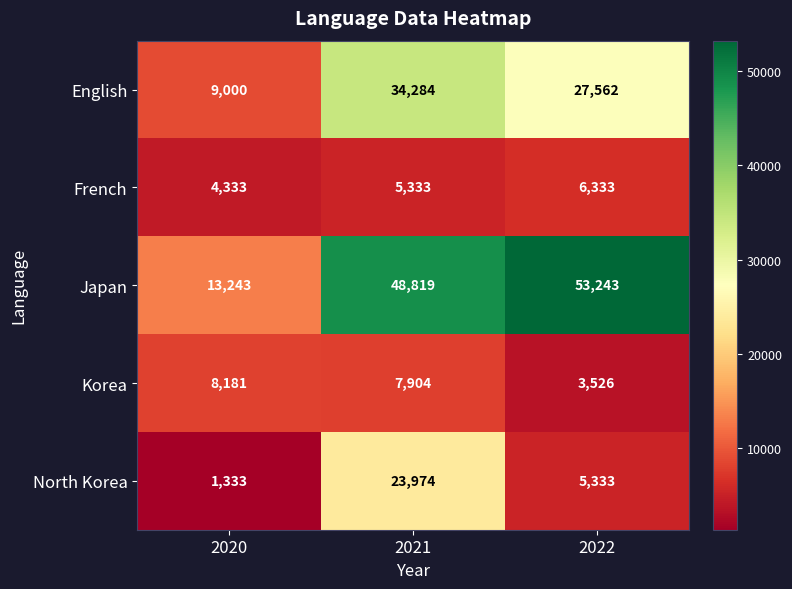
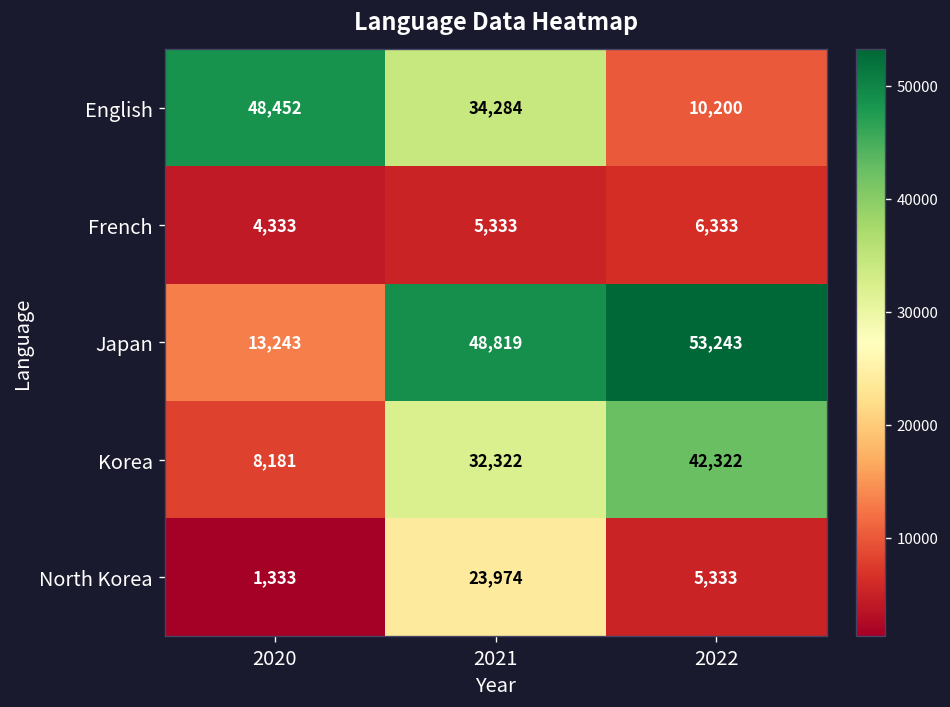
English, 2020: 9,000 -> 48,452
English, 2022: 27,562 -> 10,200
Korea, 2021: 7,904 -> 32,322
Korea, 2022: 3,526 -> 42,322
